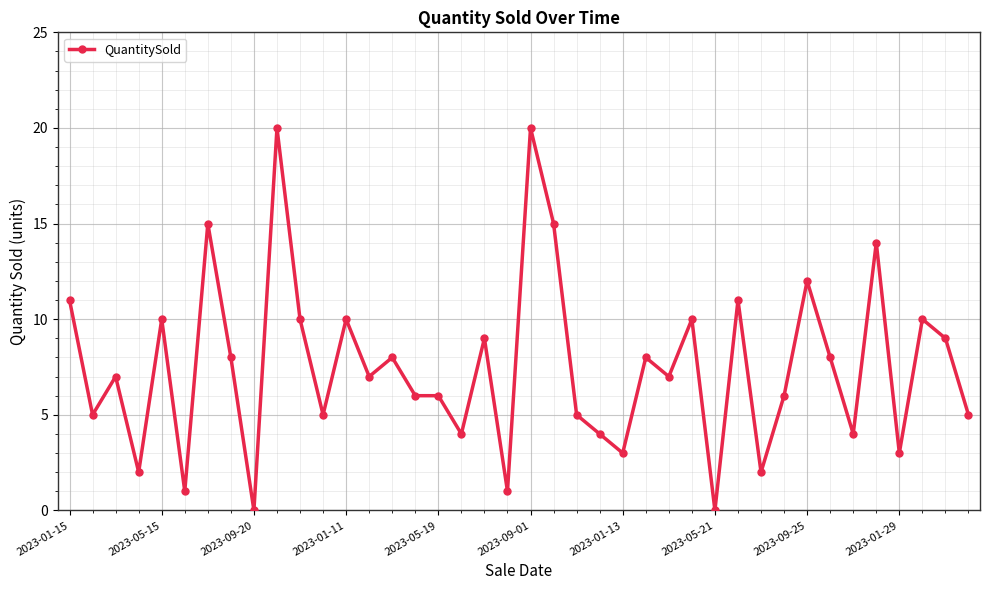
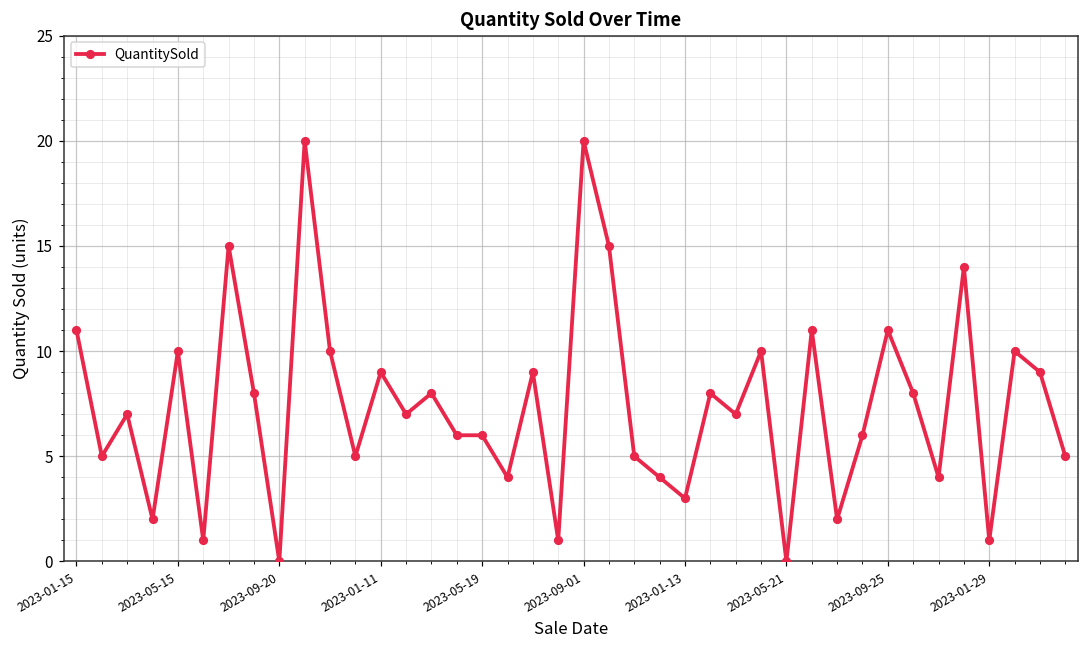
2023-01-11: 10 -> 9
2023-09-25: 12 -> 11
2023-01-29: 3 -> 1
